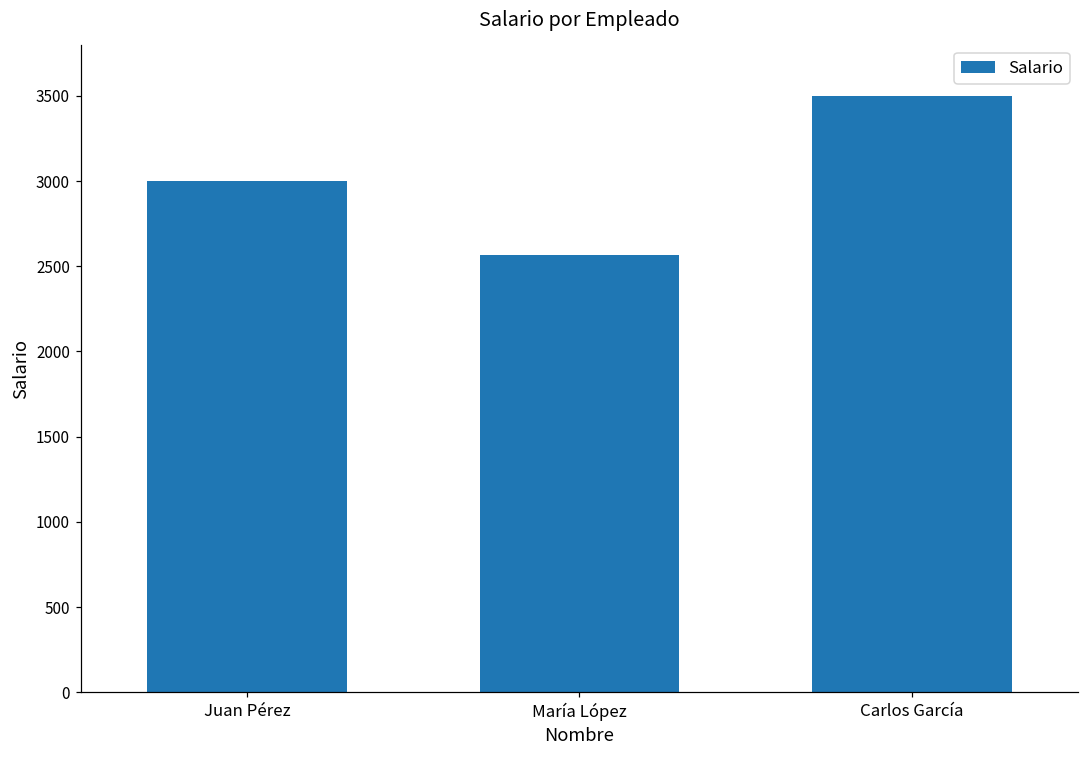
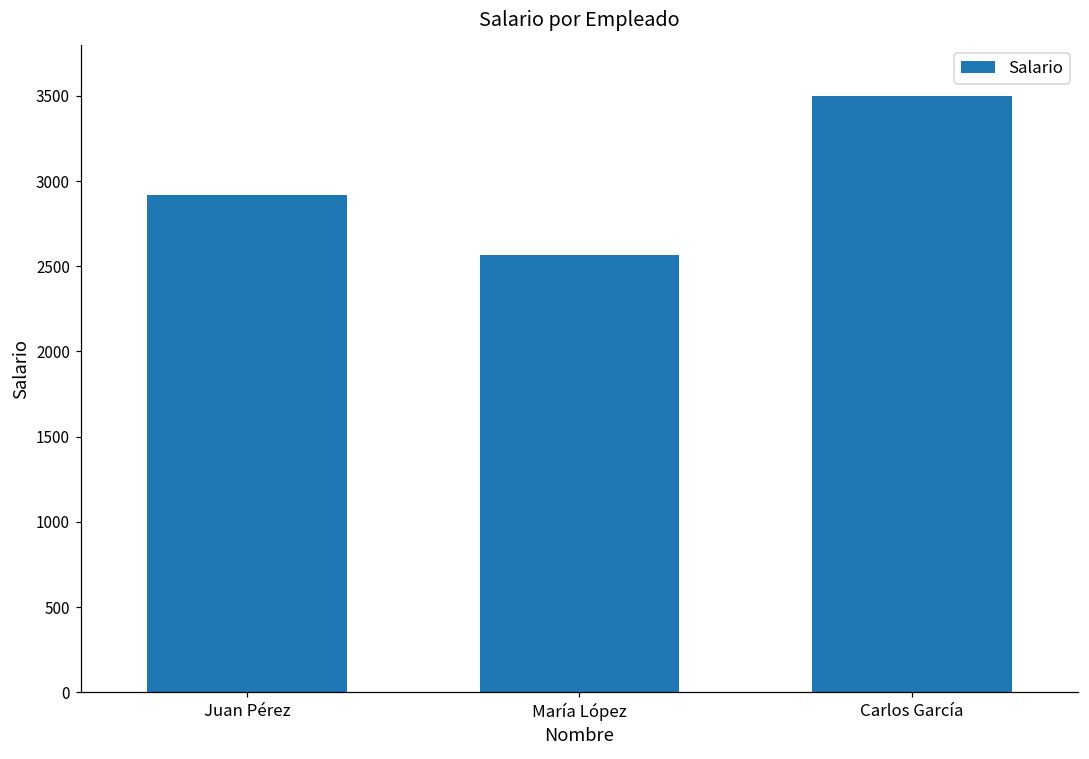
Juan Pérez: 3000 -> 2920
